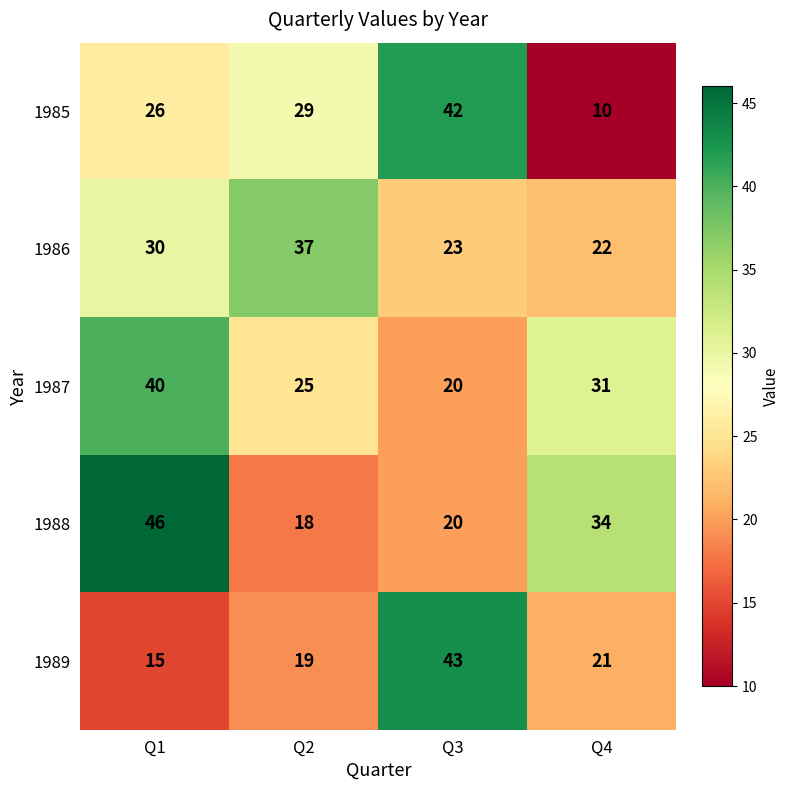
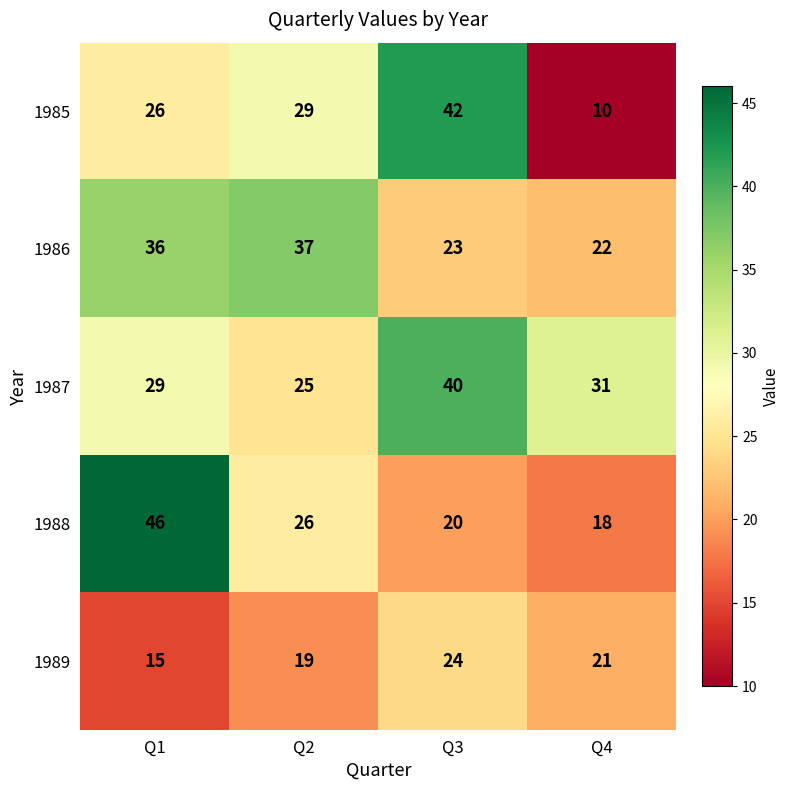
1986, Q1: 30 -> 36
1987, Q1: 40 -> 29
1987, Q3: 20 -> 40
1988, Q2: 18 -> 26
1988, Q4: 34 -> 18
1989, Q3: 43 -> 24
